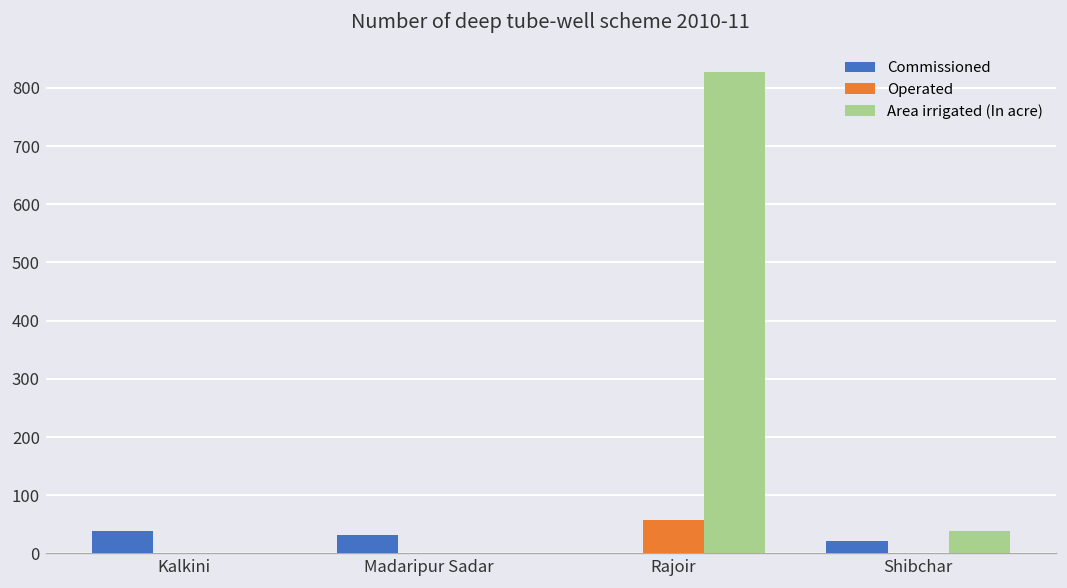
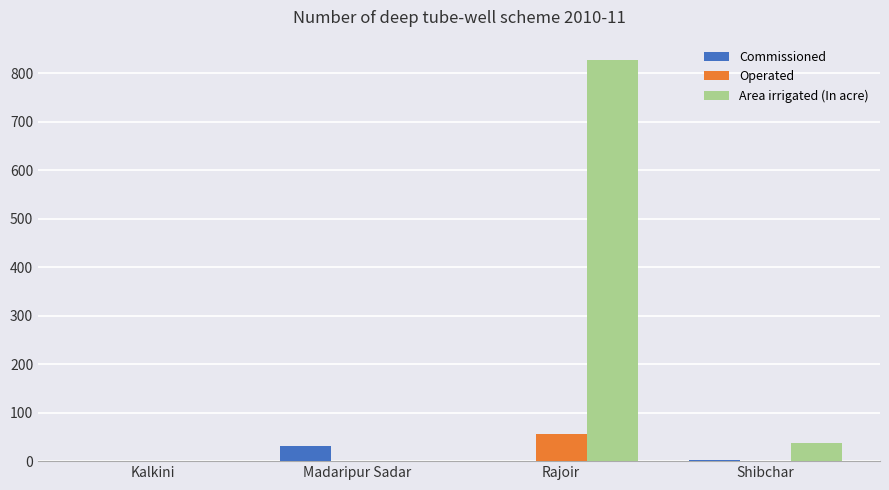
Commissioned, Kalkini: 40 -> 0
Commissioned, Shibchar: 20 -> 0
